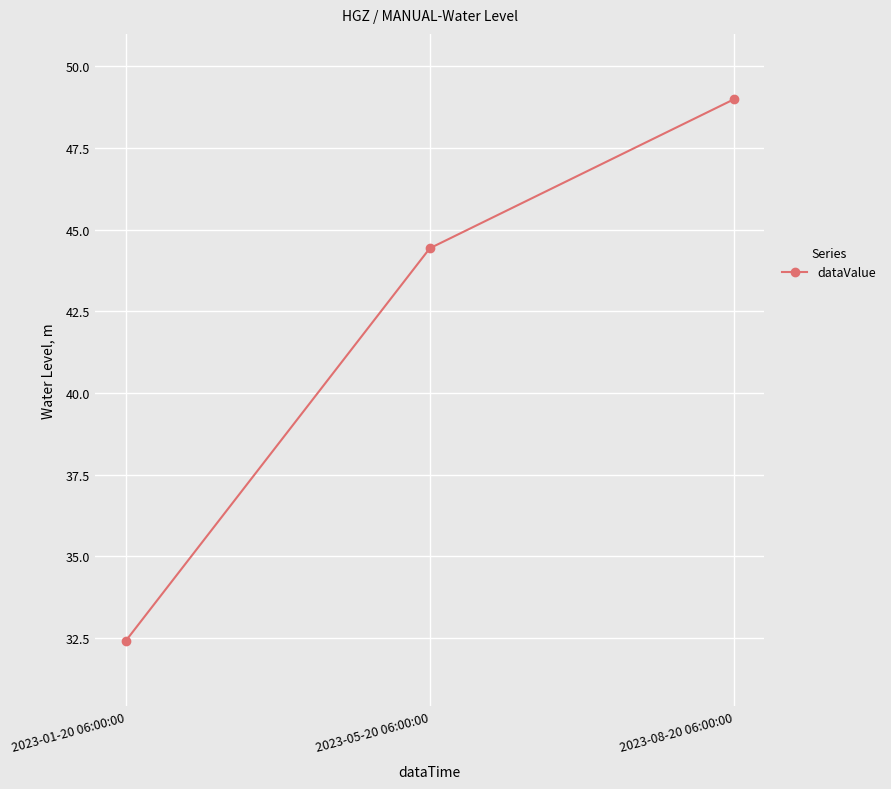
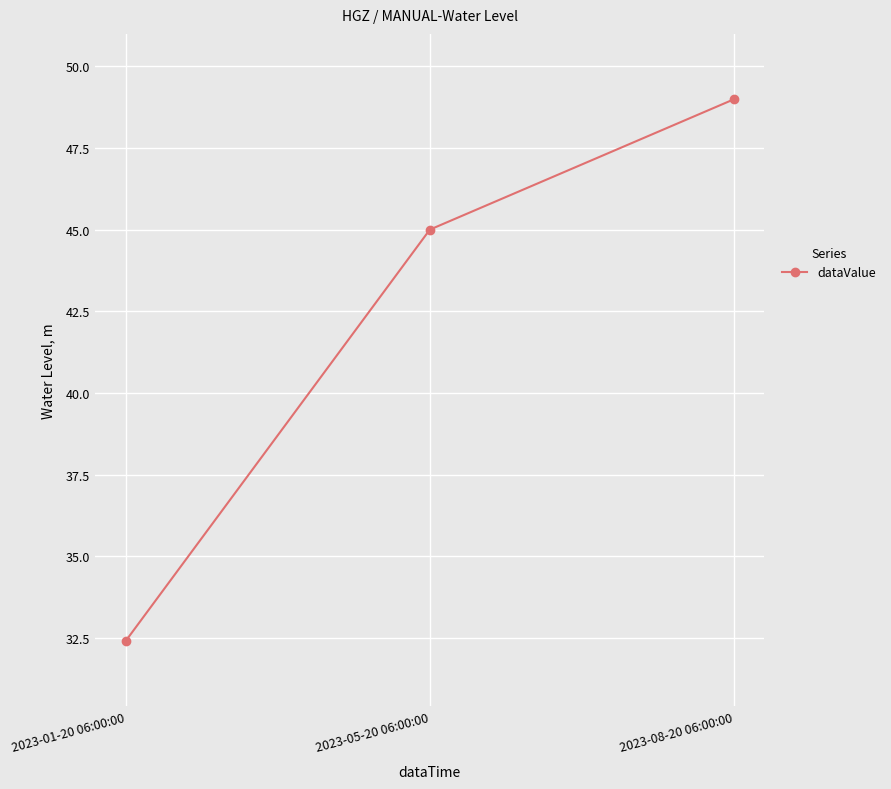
2023-05-20 06:00:00: 44.4 -> 45.0
